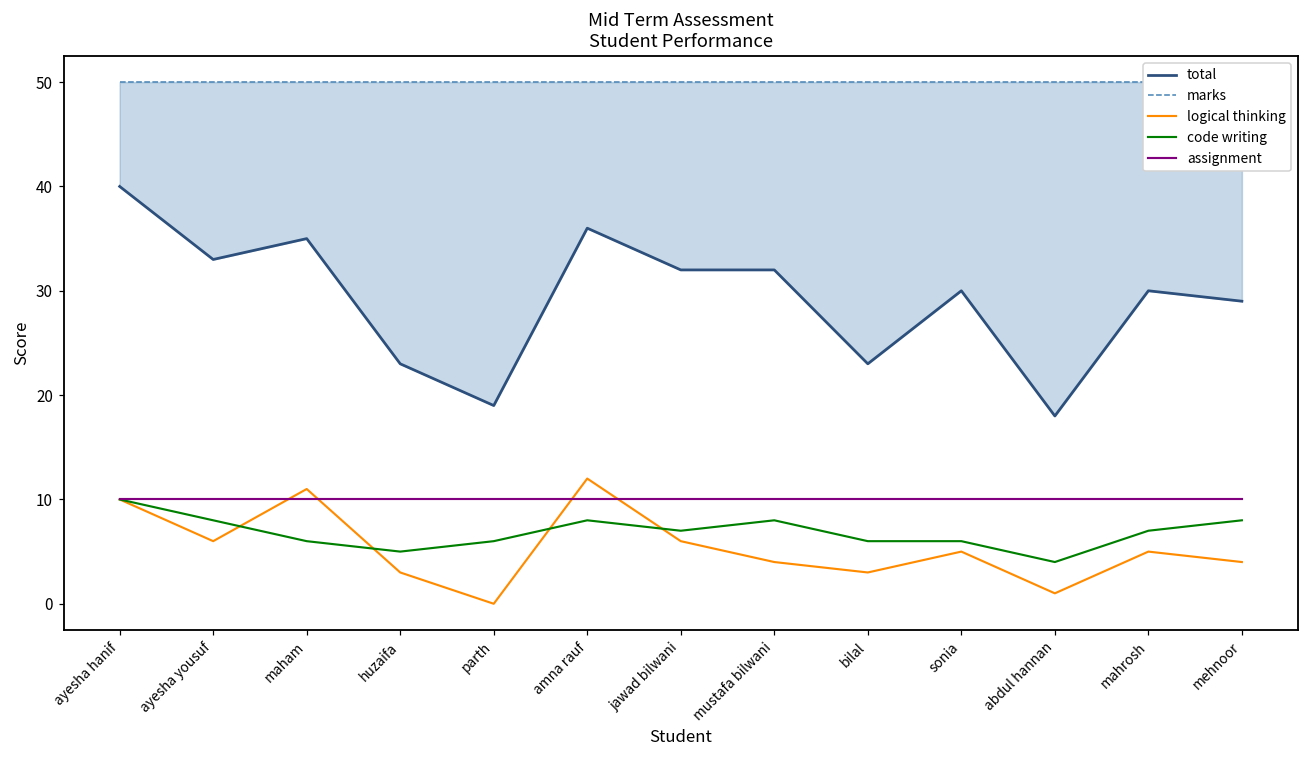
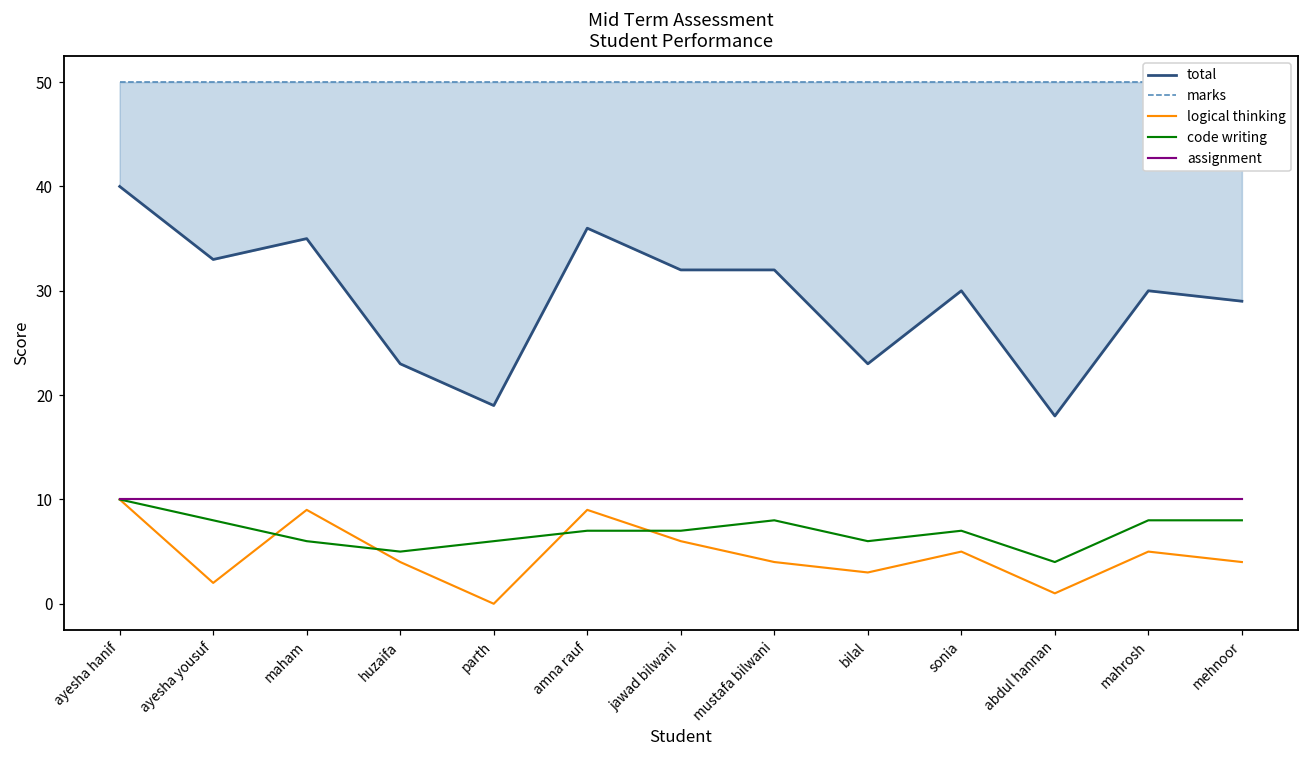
logical thinking, ayesha yousuf: 6 -> 2
logical thinking, maham: 11 -> 9
logical thinking, huzaifa: 3 -> 4
logical thinking, amna rauf: 12 -> 9
code writing, amna rauf: 8 -> 7
code writing, sonia: 6 -> 7
code writing, mahrosh: 7 -> 8
